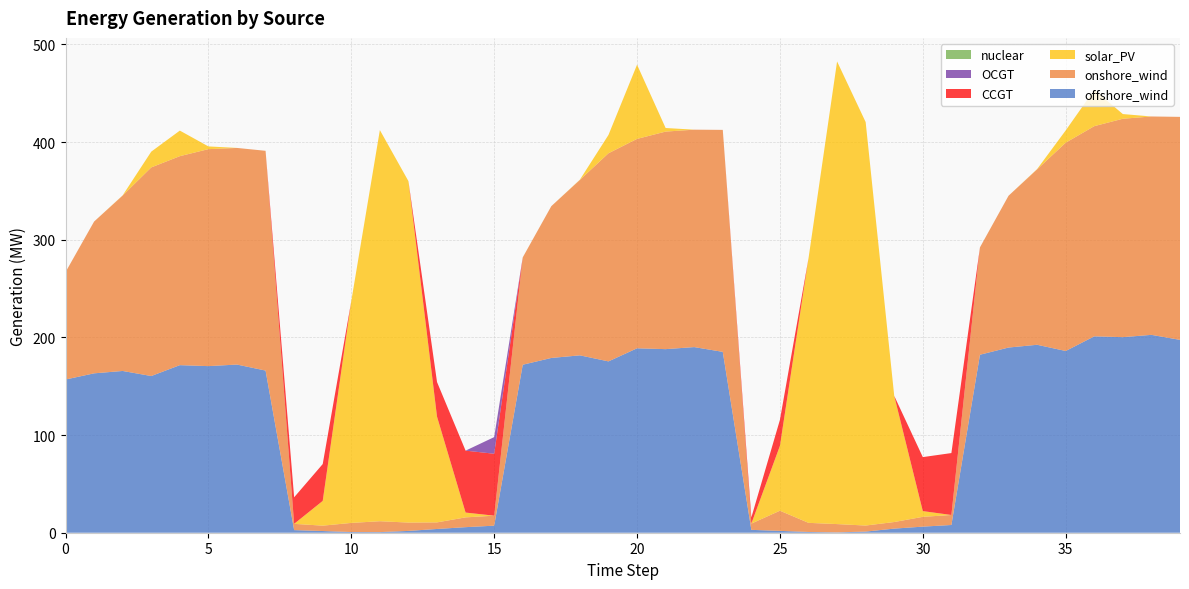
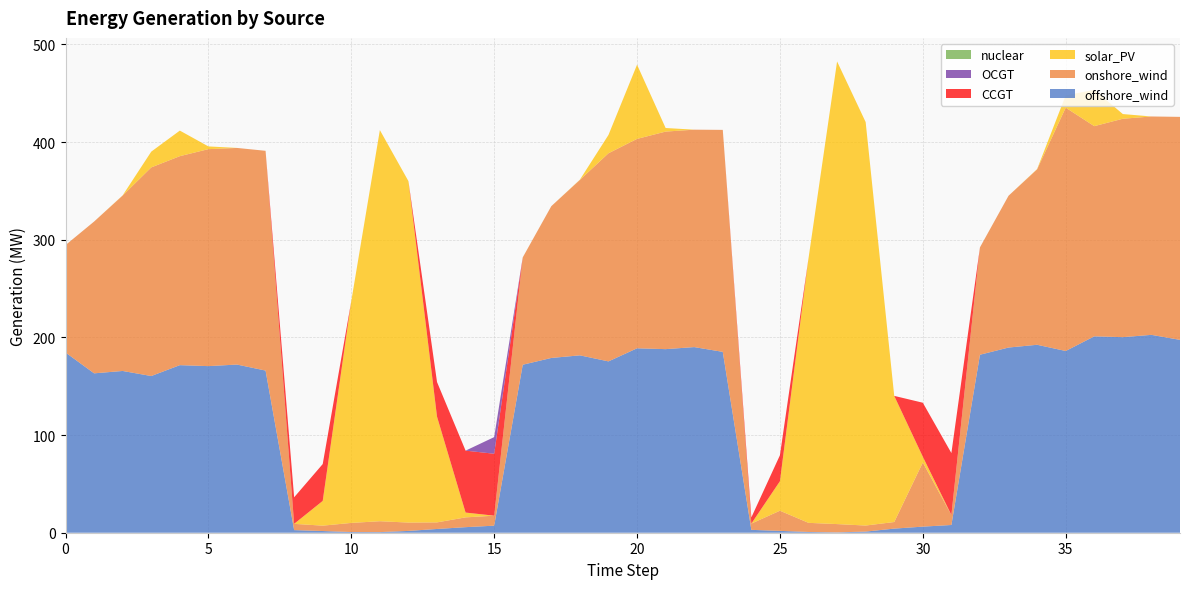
offshore_wind, 0: 160 -> 180
solar_PV, 25: 70 -> 30
onshore_wind, 30: 10 -> 70
onshore_wind, 35: 210 -> 250
